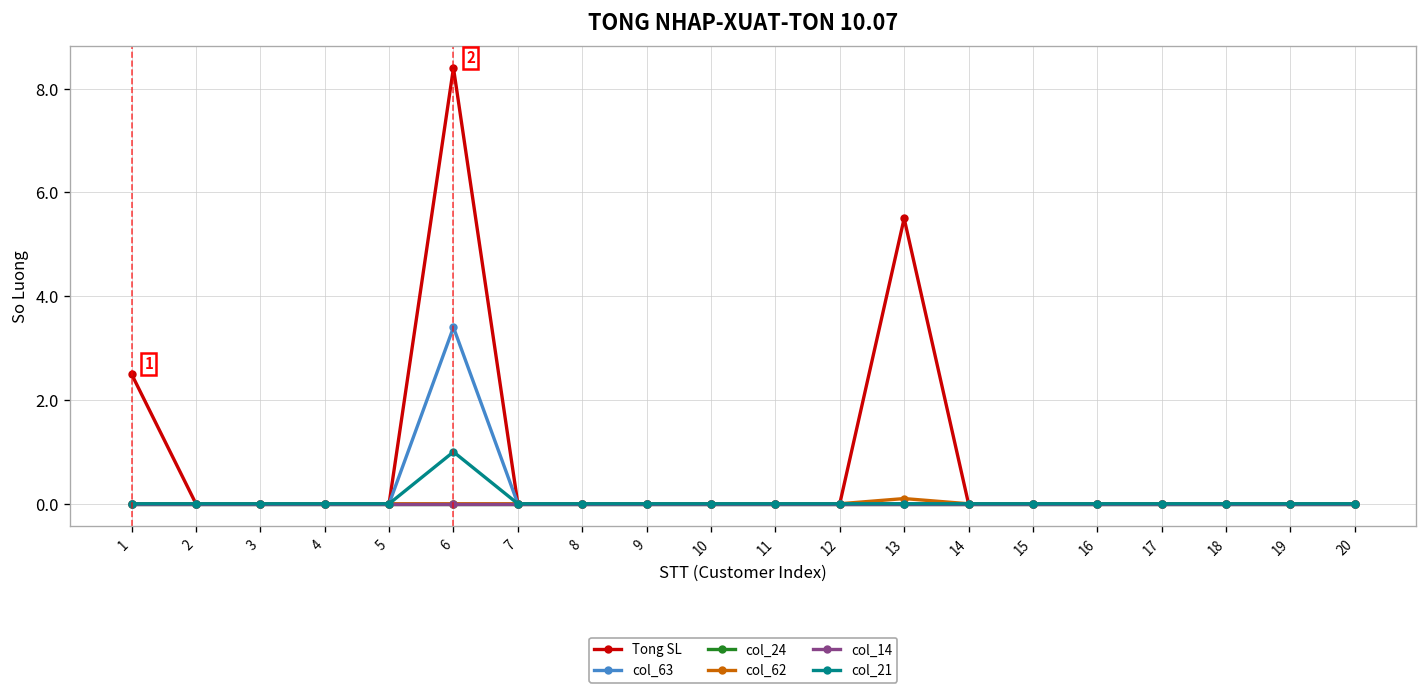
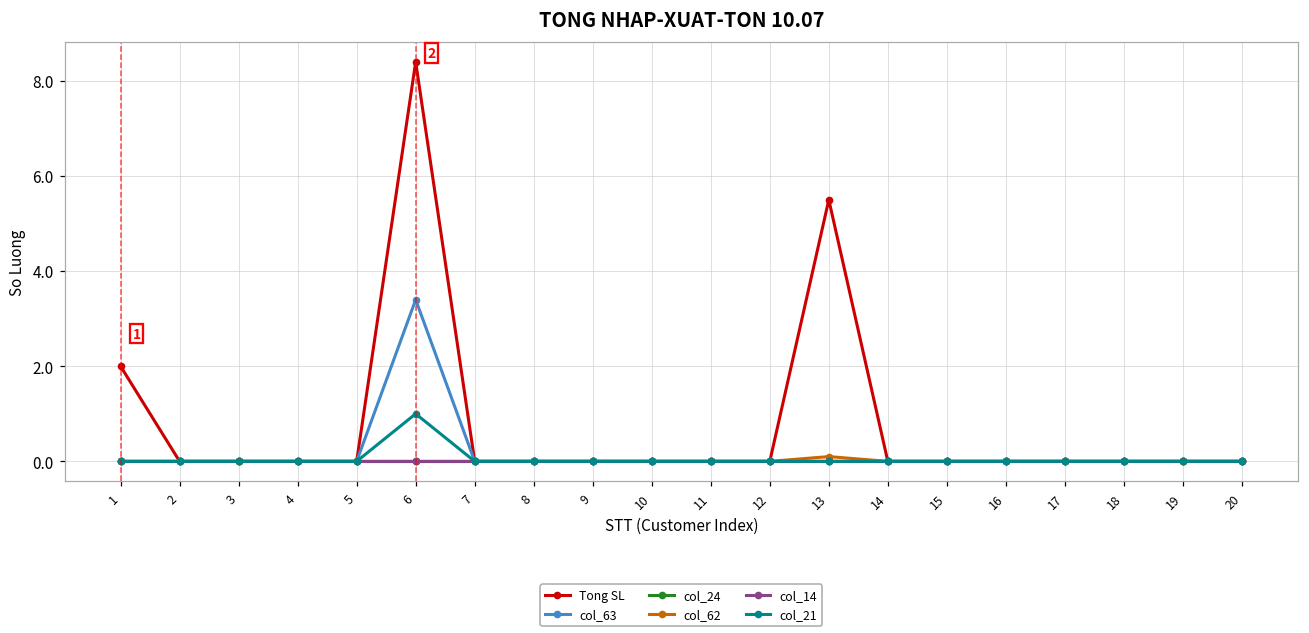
Tong SL, 1: 2.5 -> 2.0
